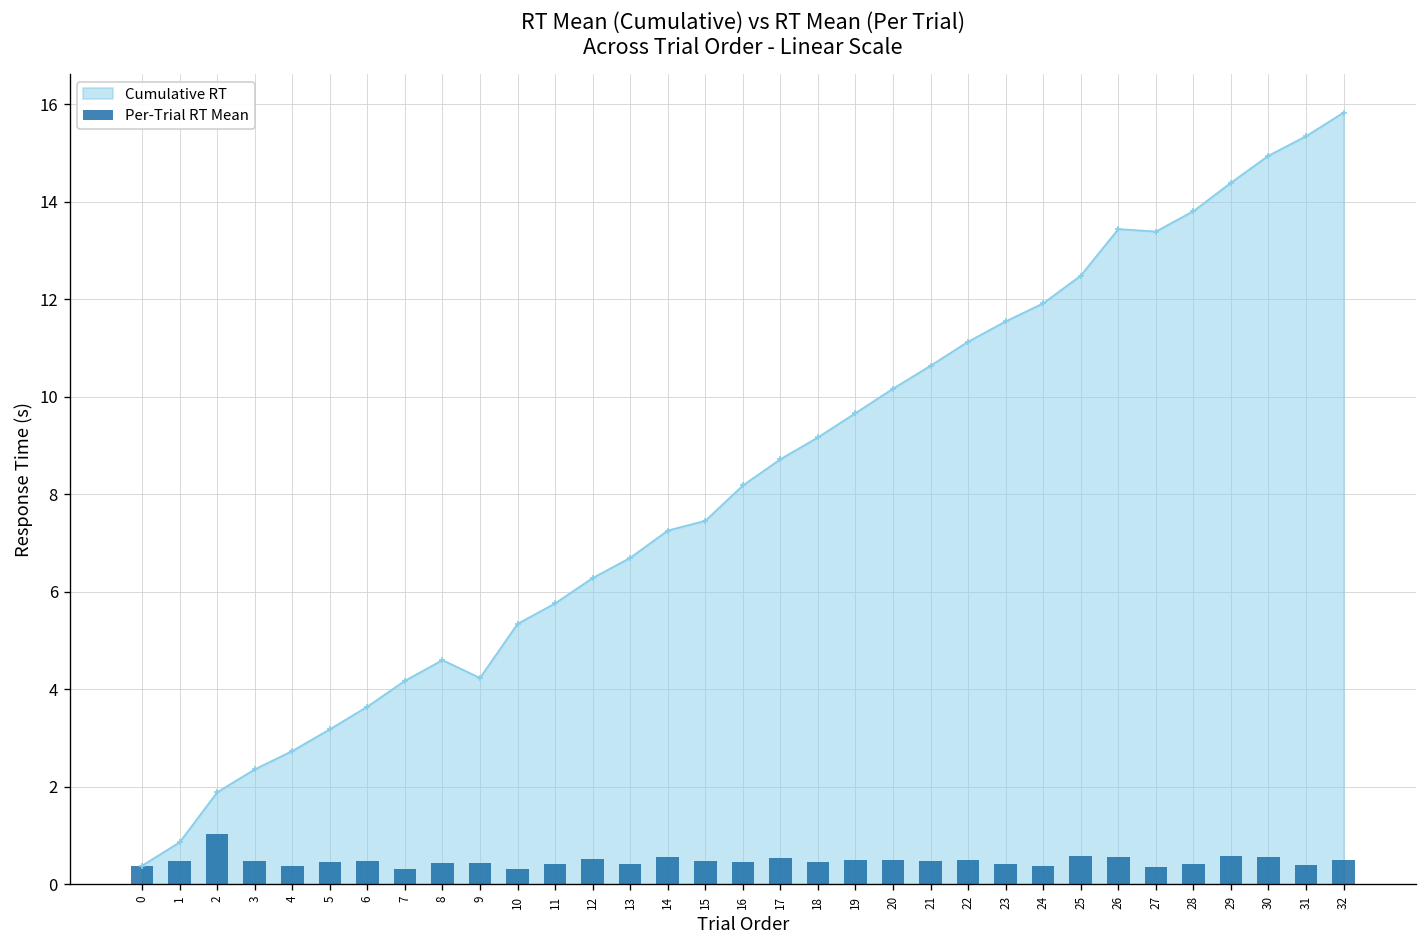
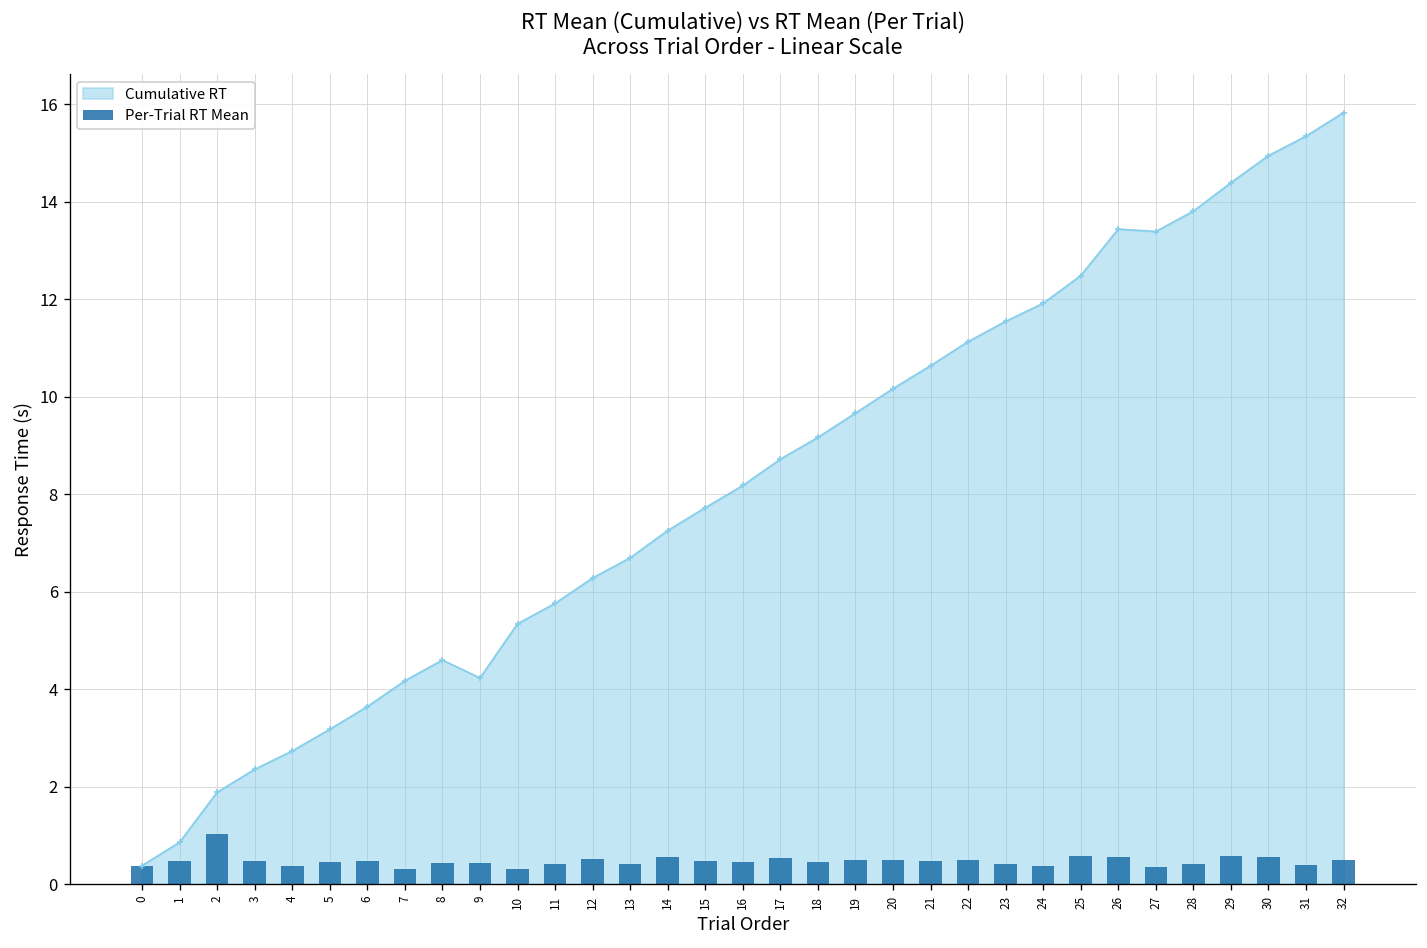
Cumulative RT, 15: 7.5 -> 7.7
